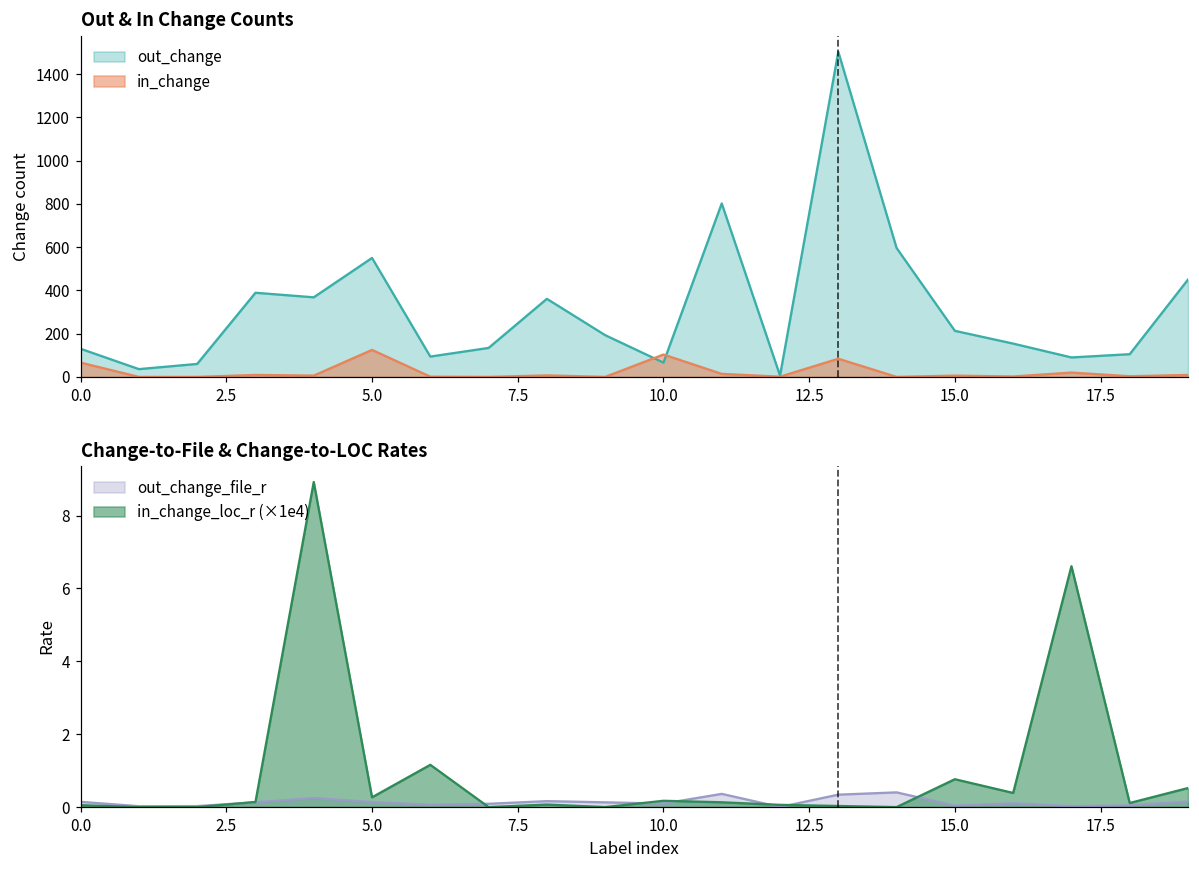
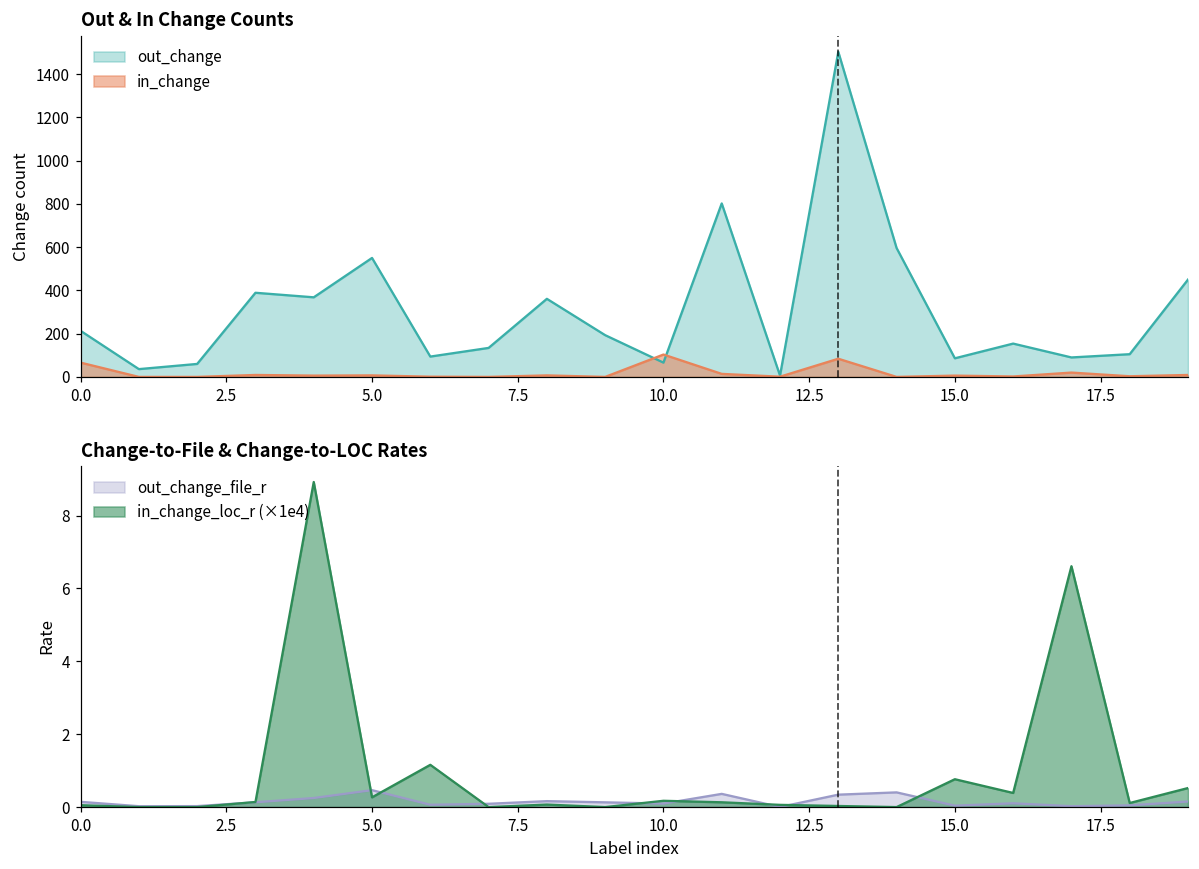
Out & In Change Counts, out_change, 0.0: 130 -> 210
Out & In Change Counts, in_change, 5.0: 120 -> 10
Out & In Change Counts, out_change, 15.0: 210 -> 90
Change-to-File & Change-to-LOC Rates, out_change_file_r, 5.0: 0.1 -> 0.5
